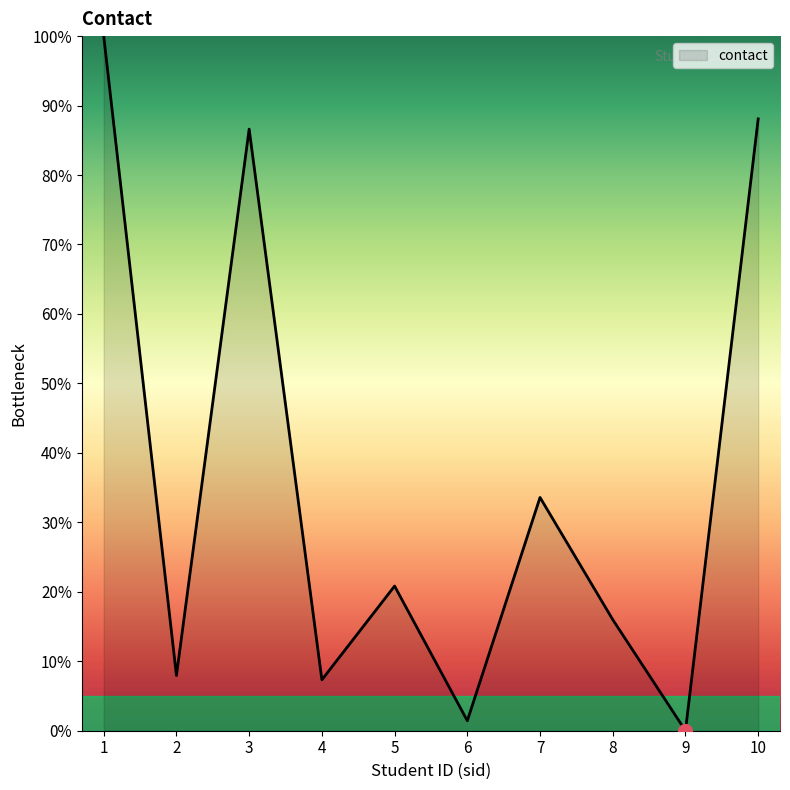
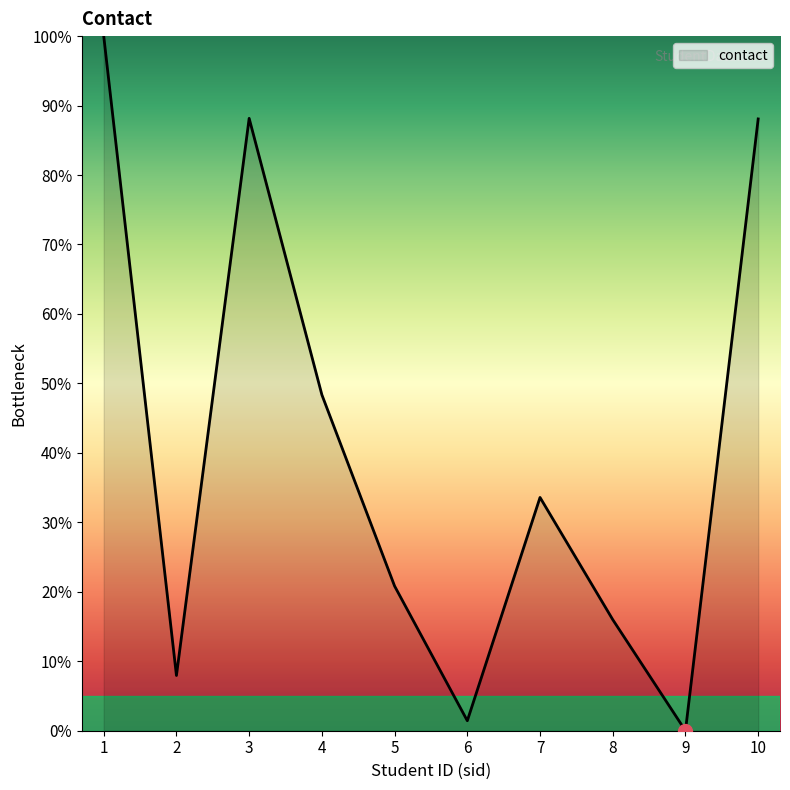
contact, 3: 87% -> 88%
contact, 4: 7% -> 48%
